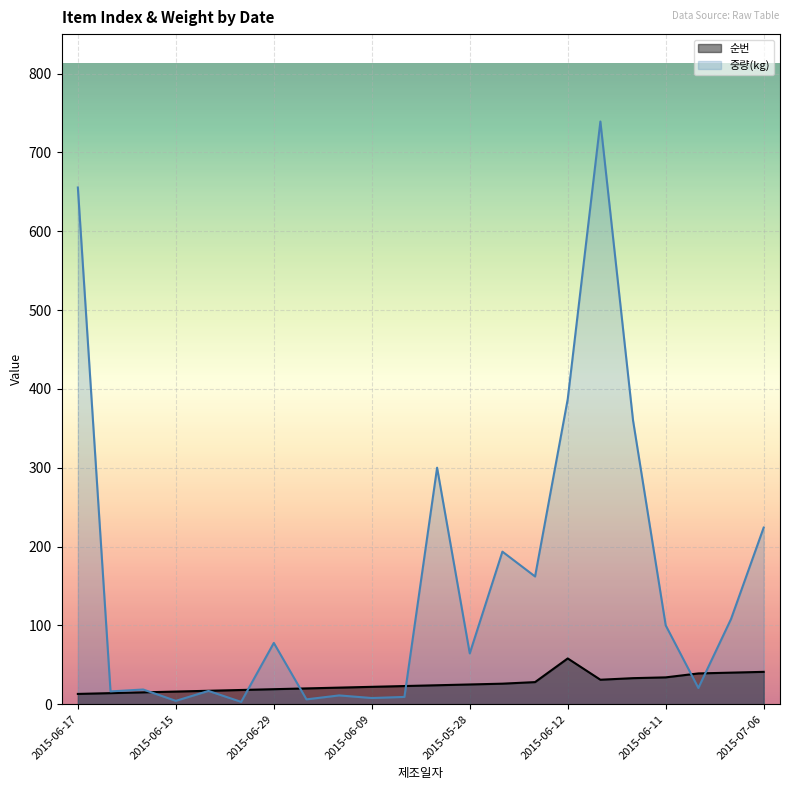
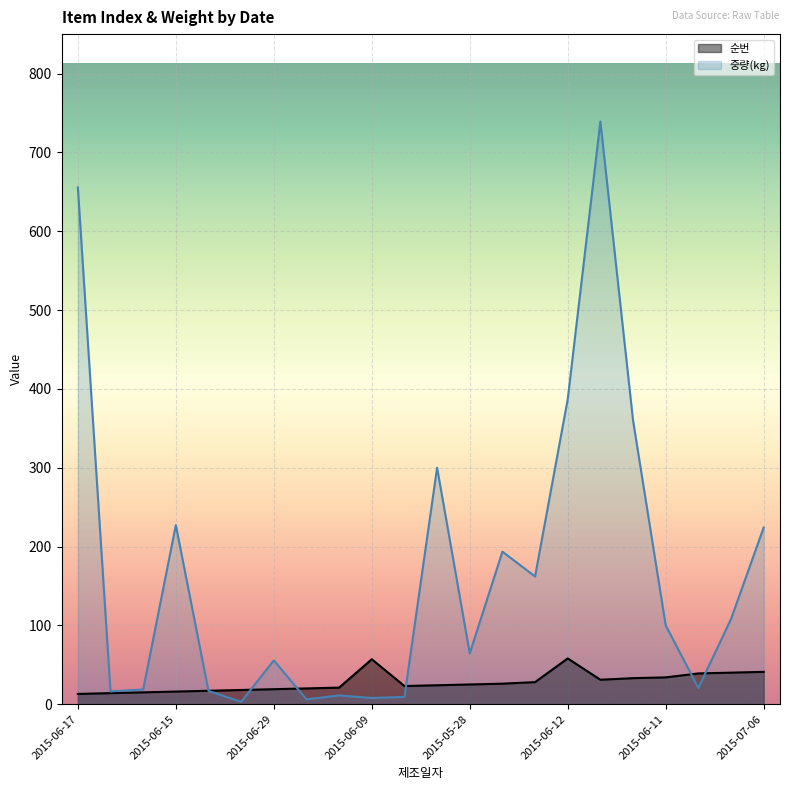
중량(kg), 2015-06-15: 0 -> 230
중량(kg), 2015-06-29: 80 -> 60
순번, 2015-06-09: 20 -> 60
